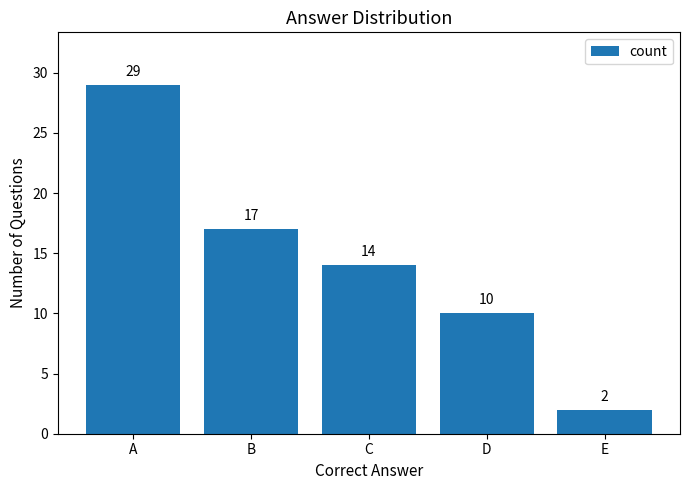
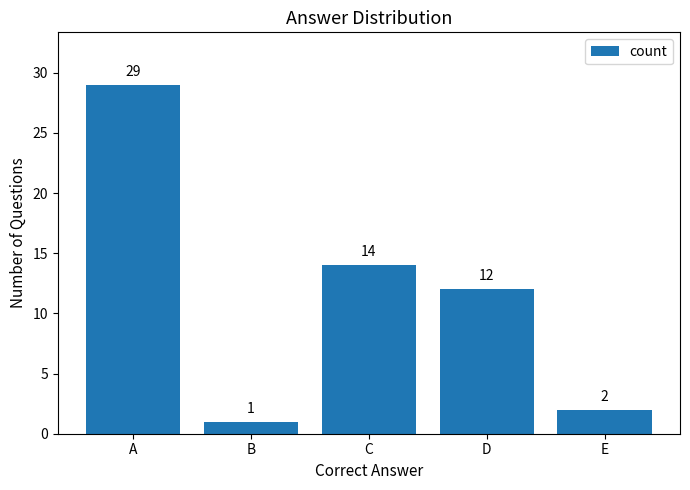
B: 17 -> 1
D: 10 -> 12
